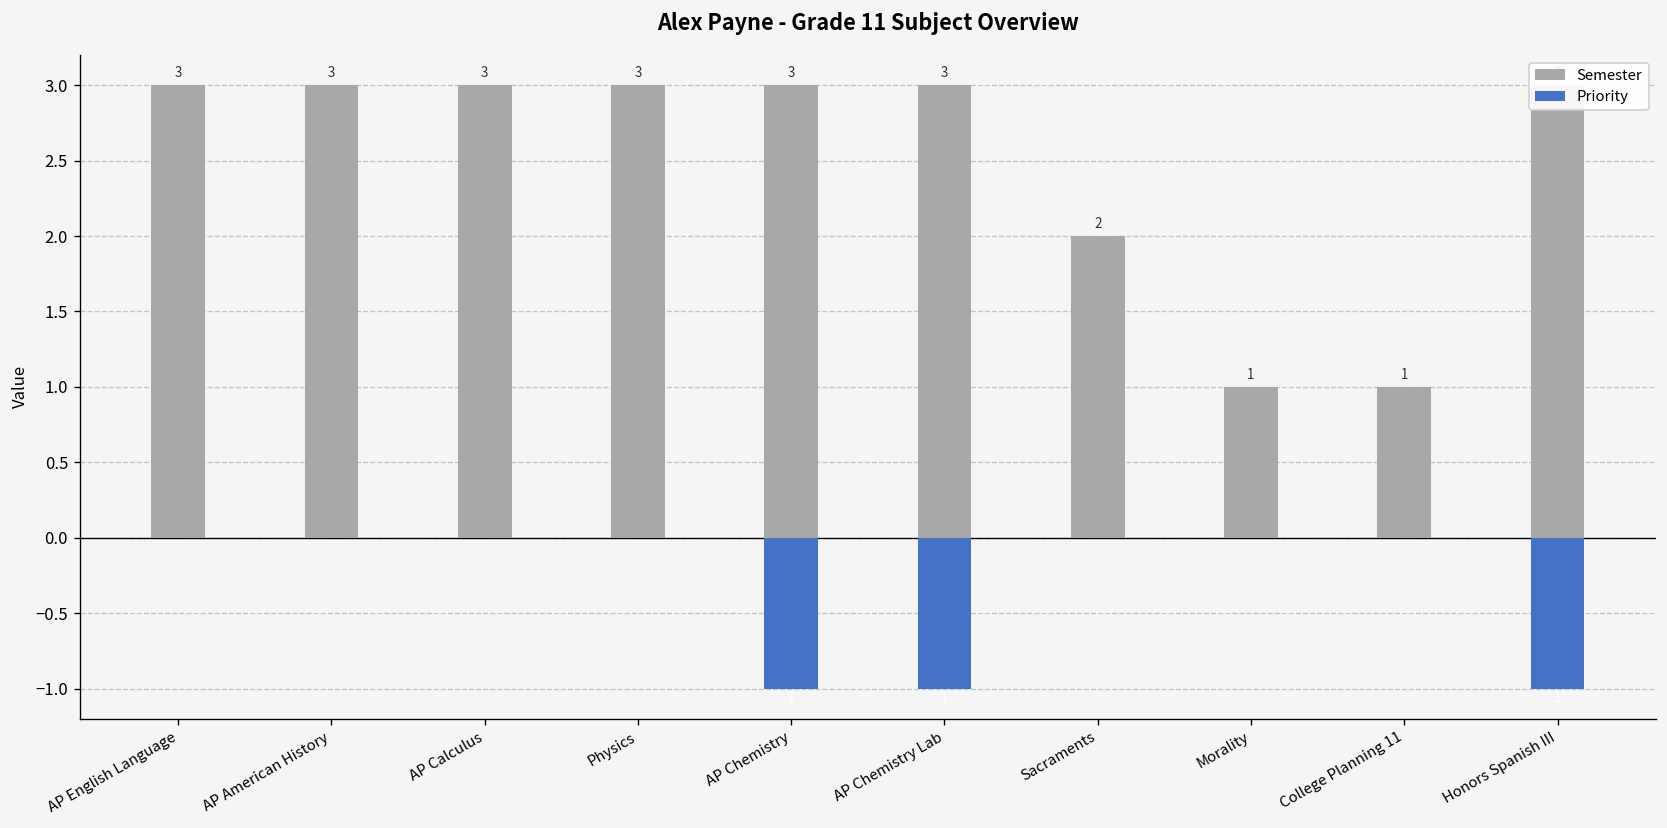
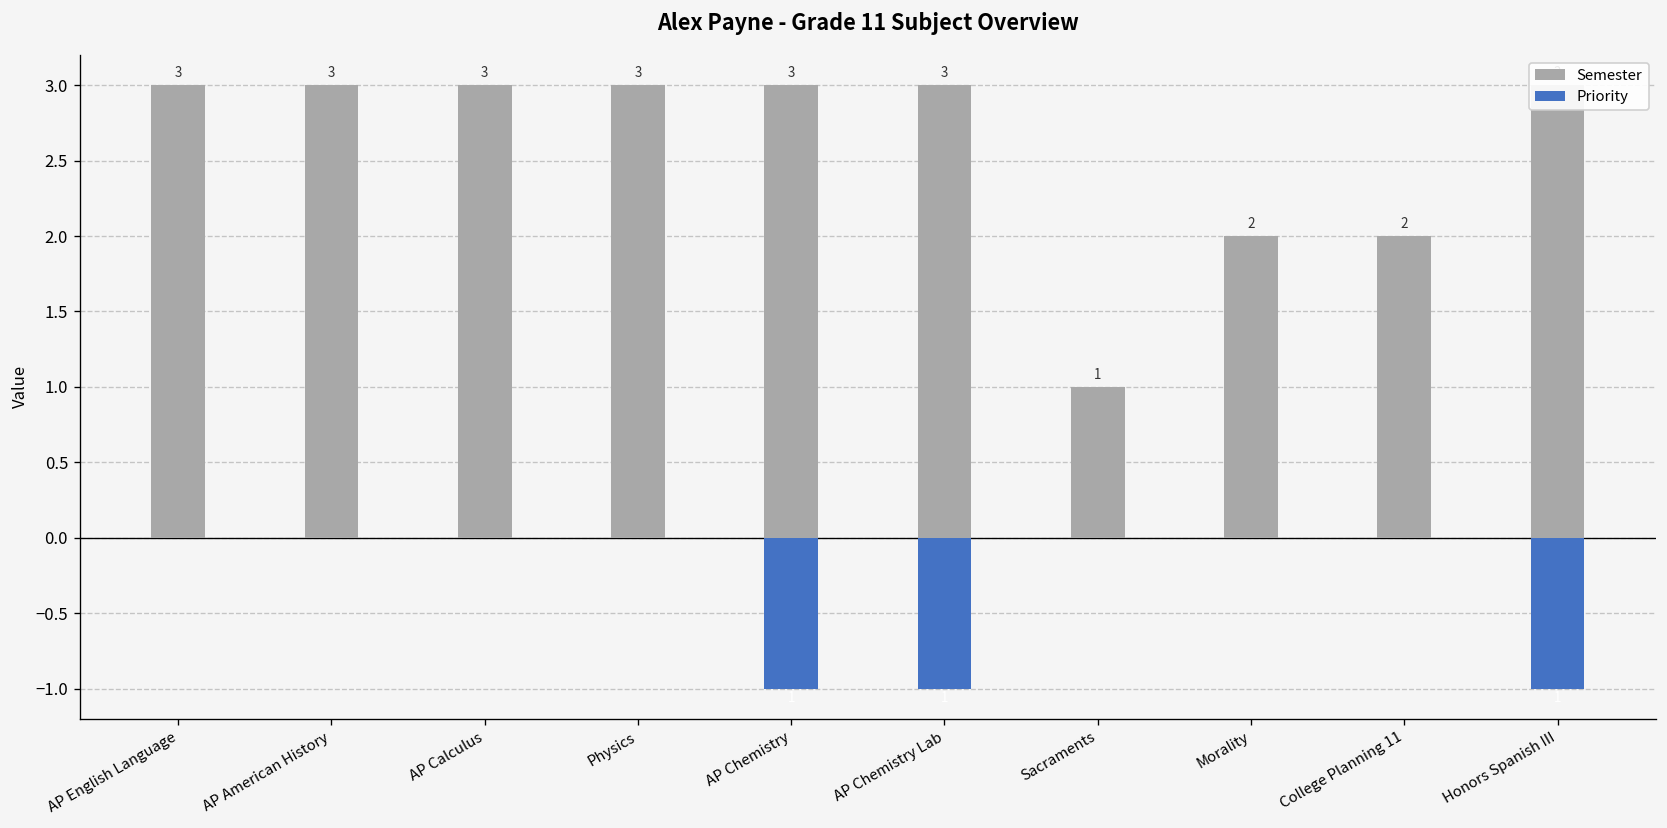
Semester, Sacraments: 2 -> 1
Semester, Morality: 1 -> 2
Semester, College Planning 11: 1 -> 2
